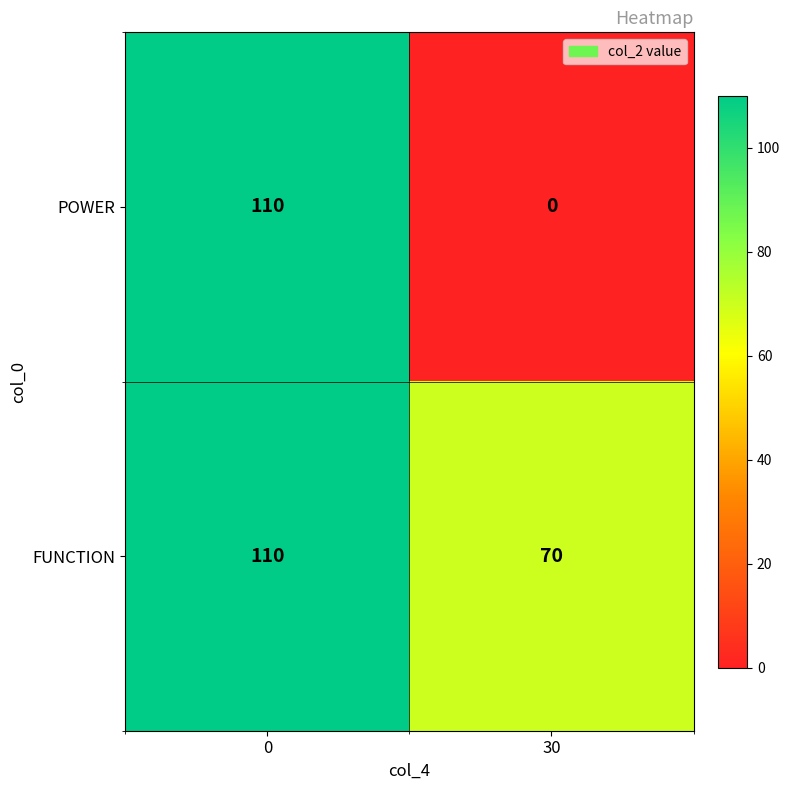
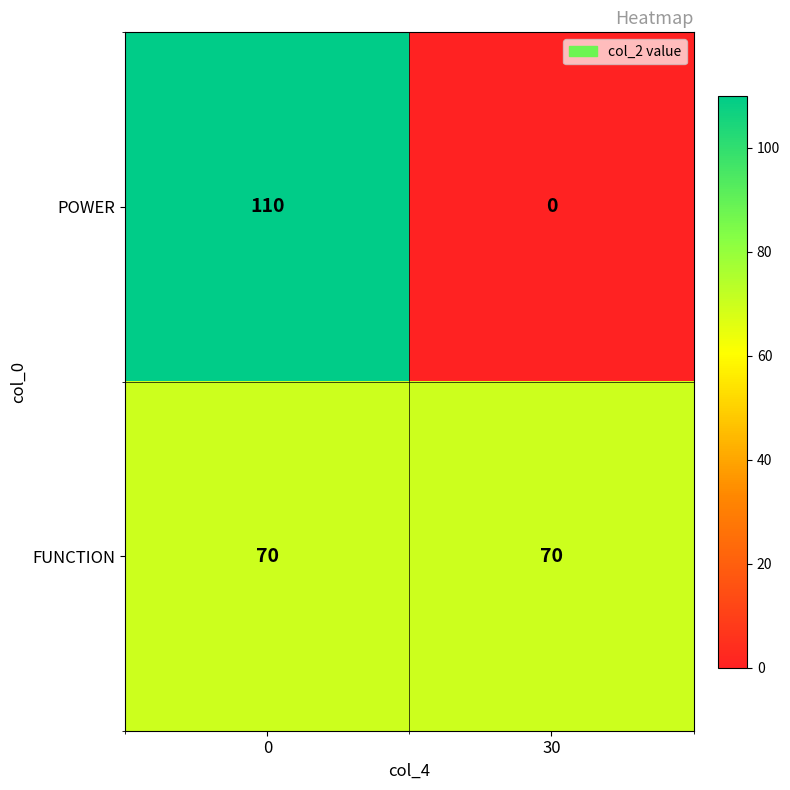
FUNCTION, 0: 110 -> 70
